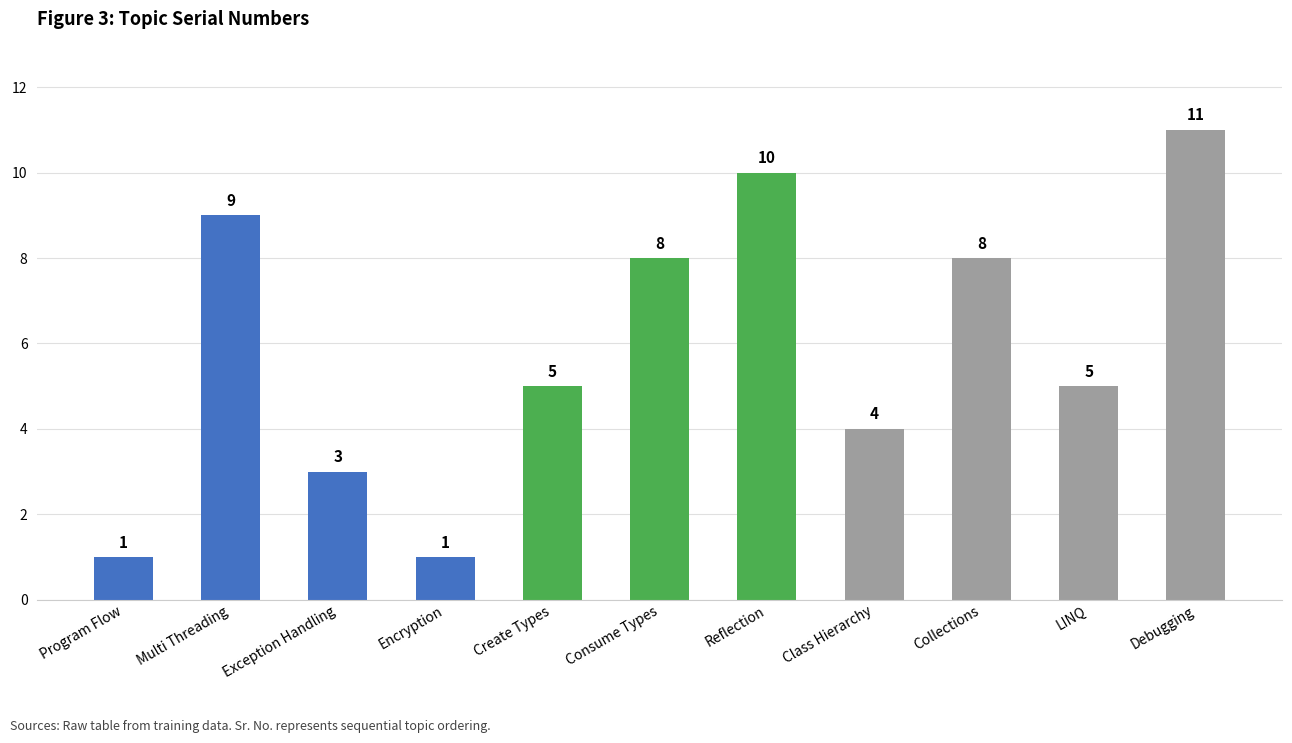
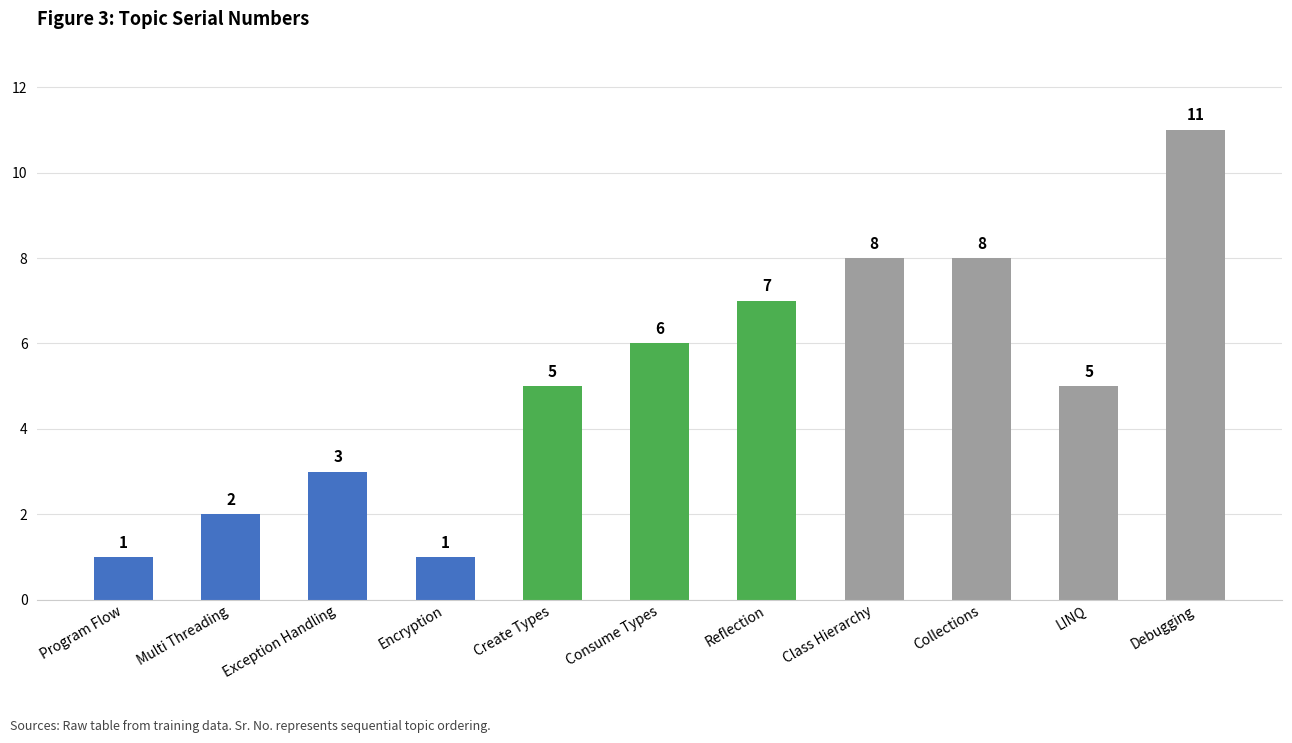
Multi Threading: 9 -> 2
Consume Types: 8 -> 6
Reflection: 10 -> 7
Class Hierarchy: 4 -> 8
